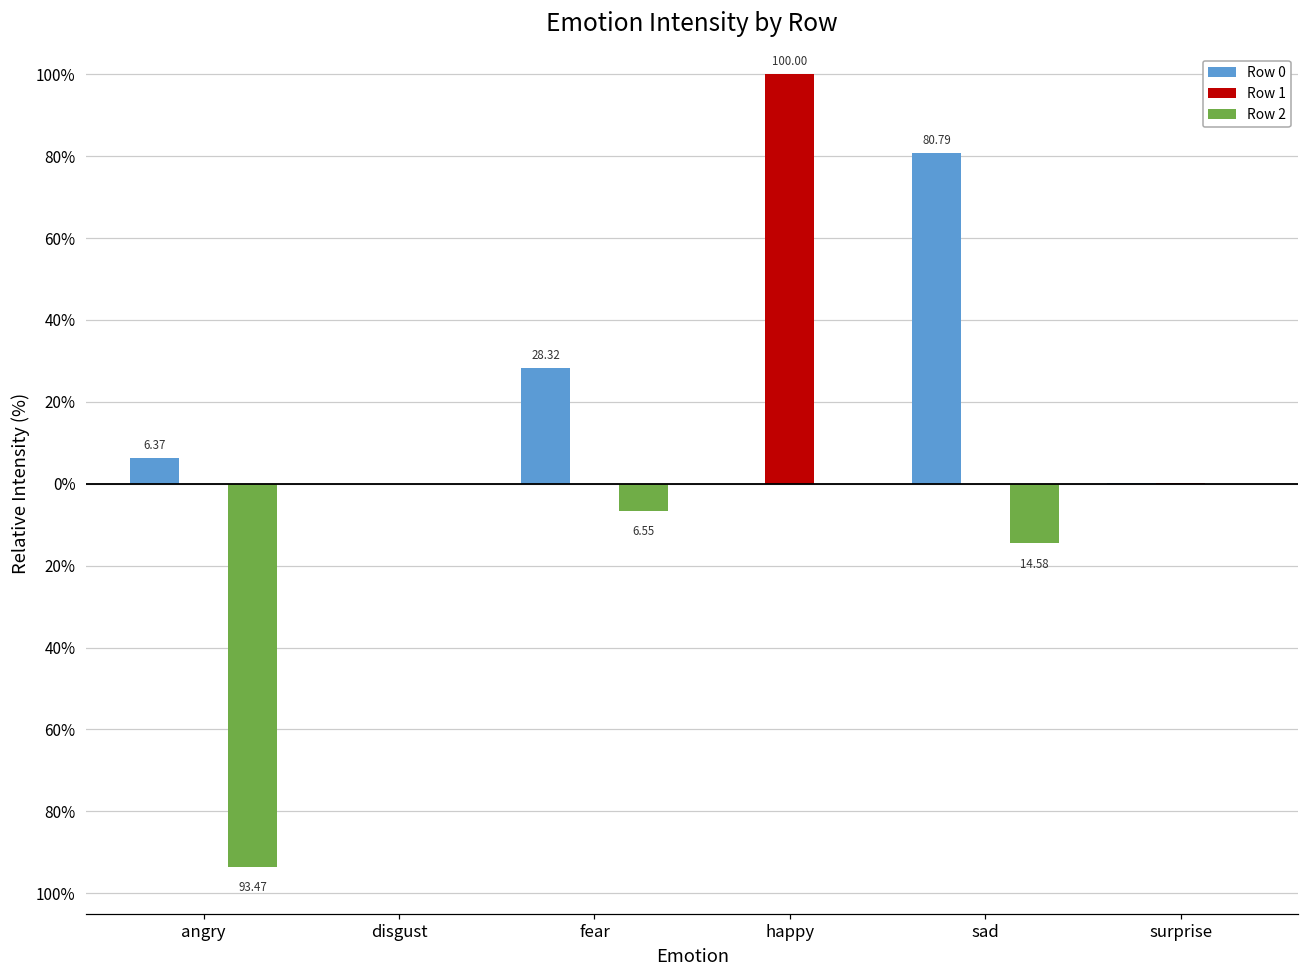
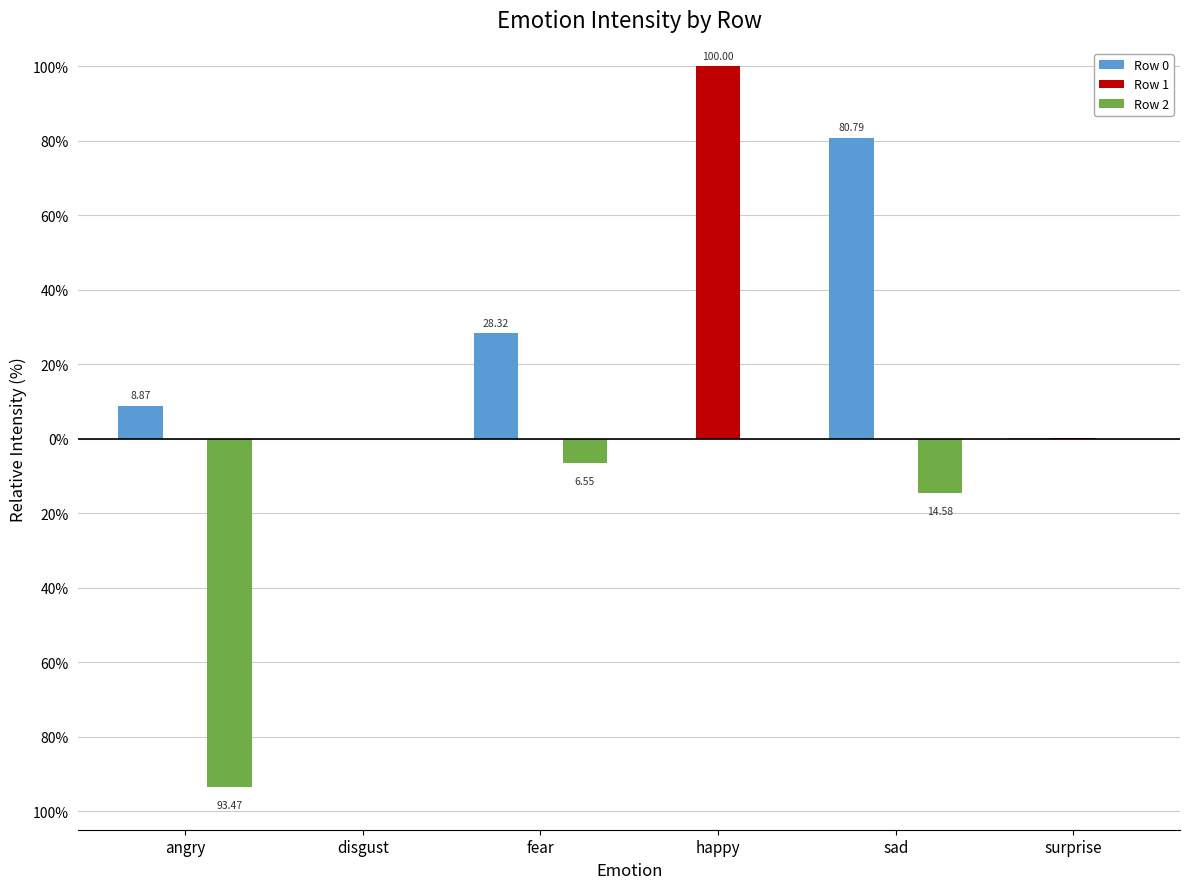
Row 0, angry: 6.37 -> 8.87
